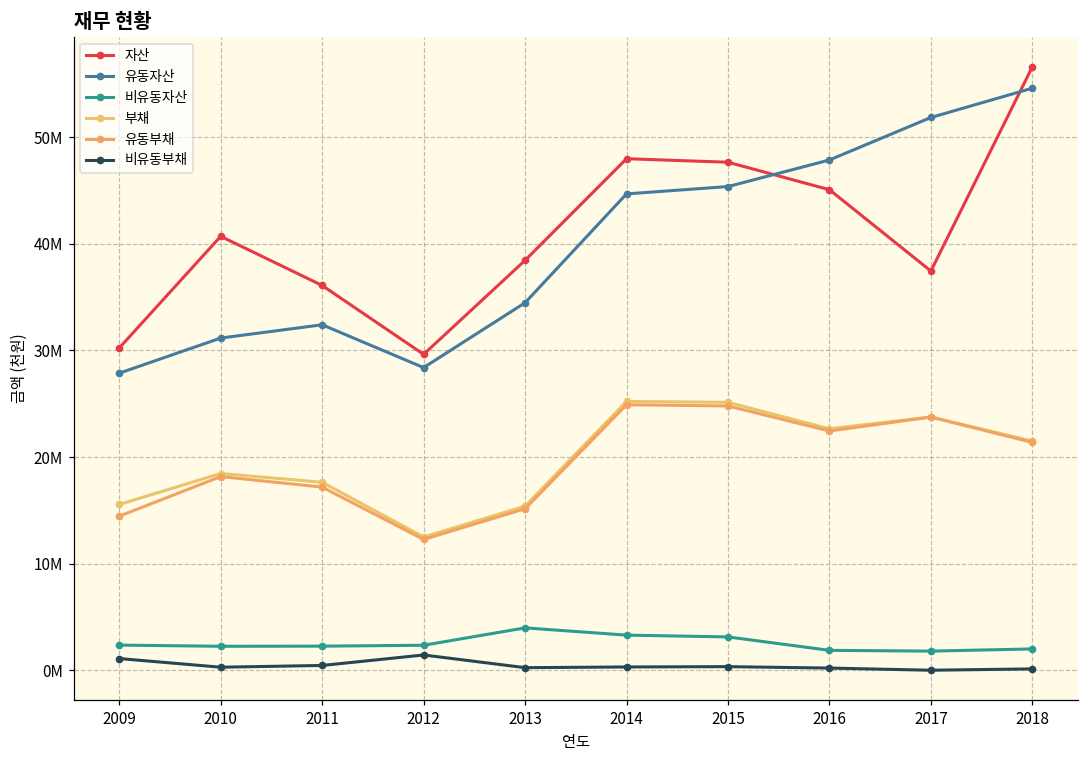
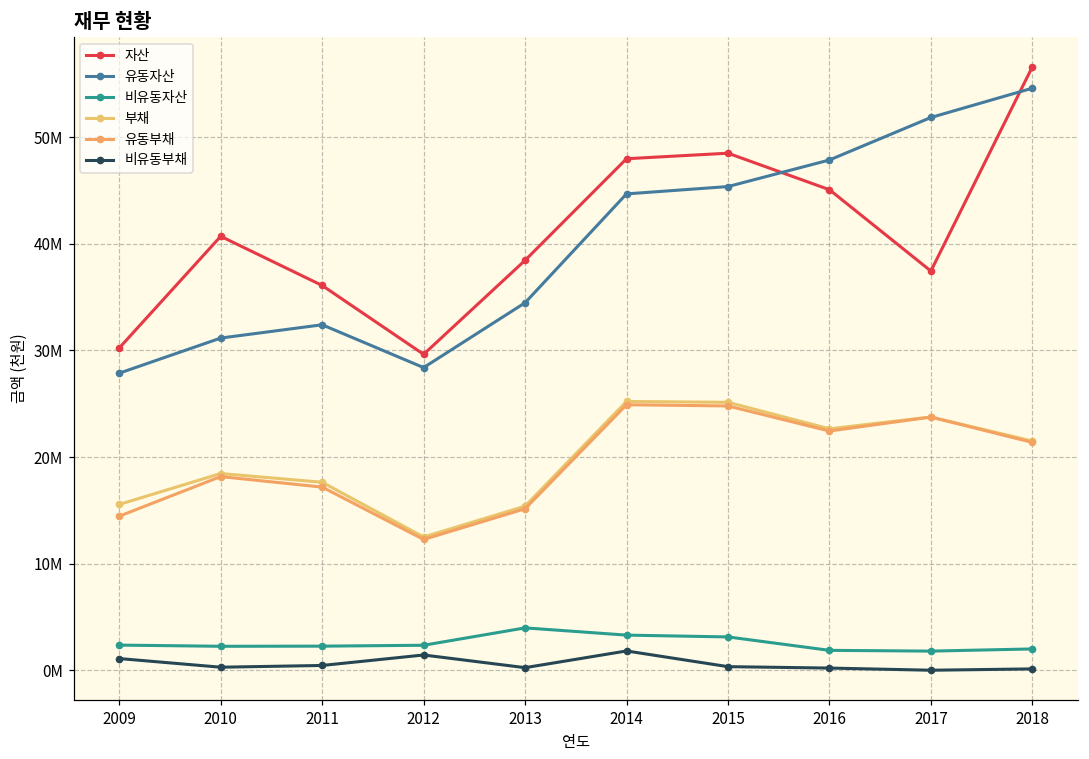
비유동부채, 2014: 0 -> 2000000
자산, 2015: 47600000 -> 48500000
